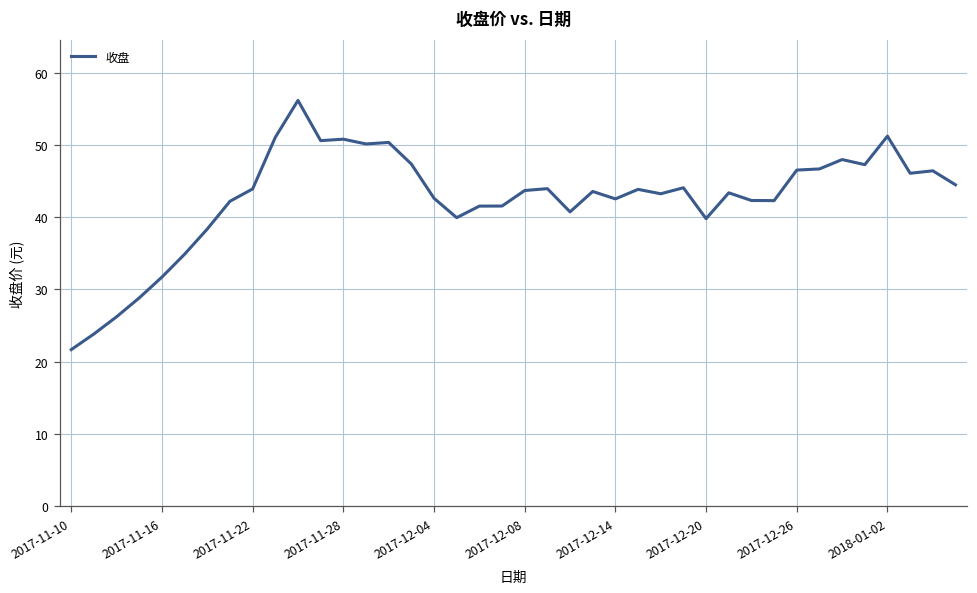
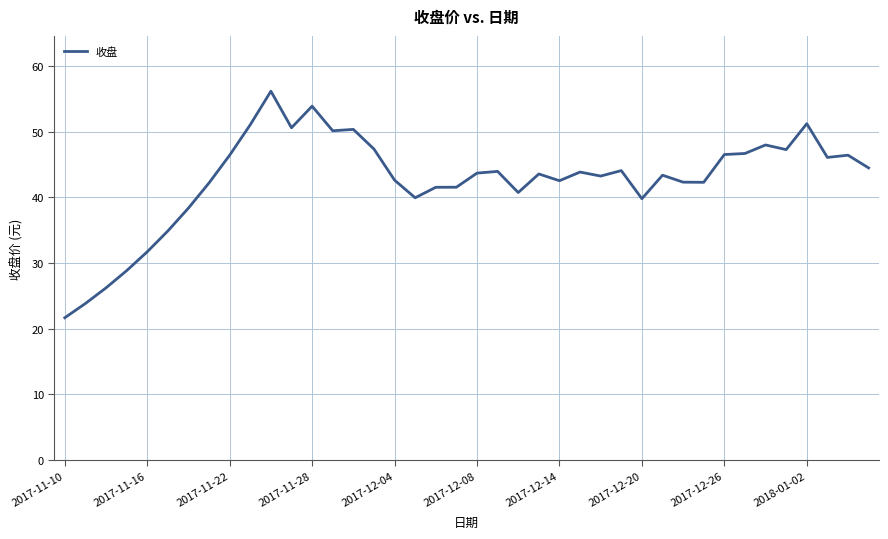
2017-11-22: 44 -> 46
2017-11-28: 51 -> 54
